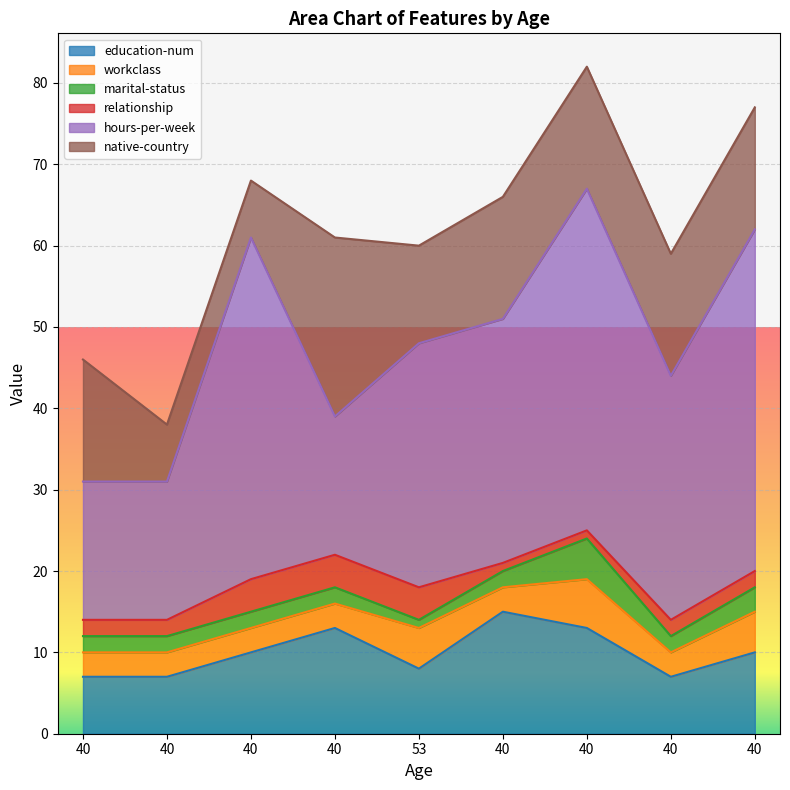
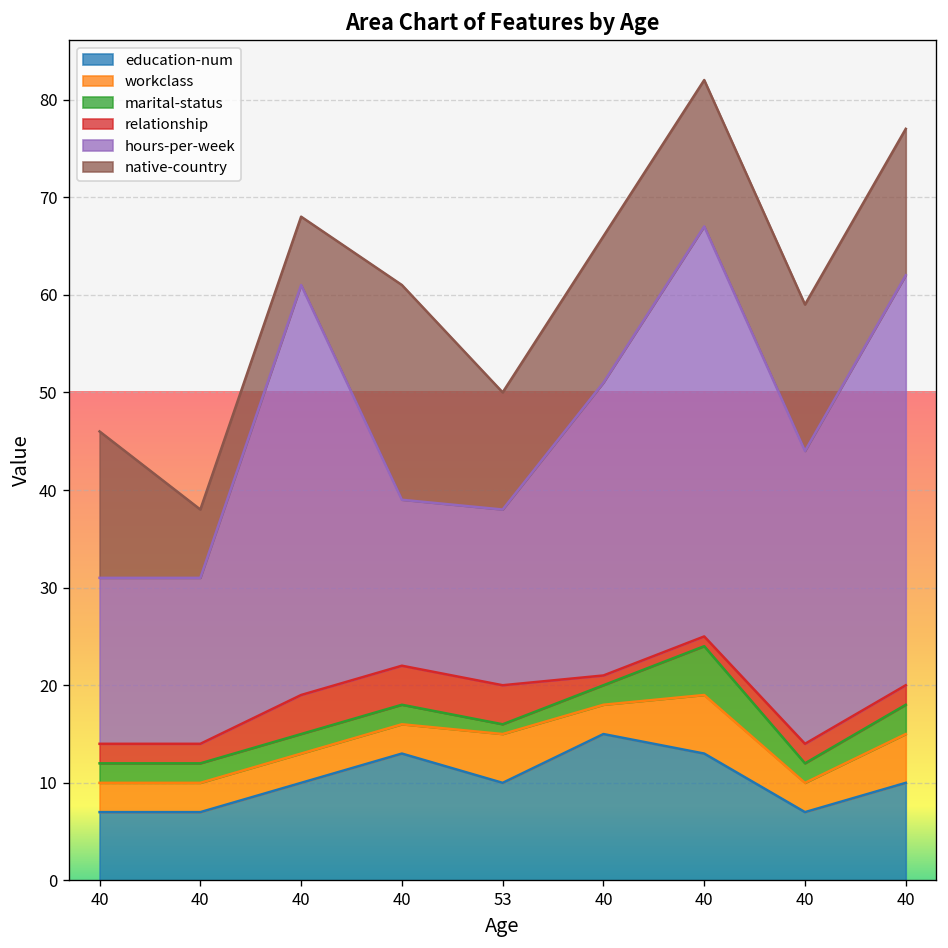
education-num, 53: 8 -> 10
hours-per-week, 53: 30 -> 18
